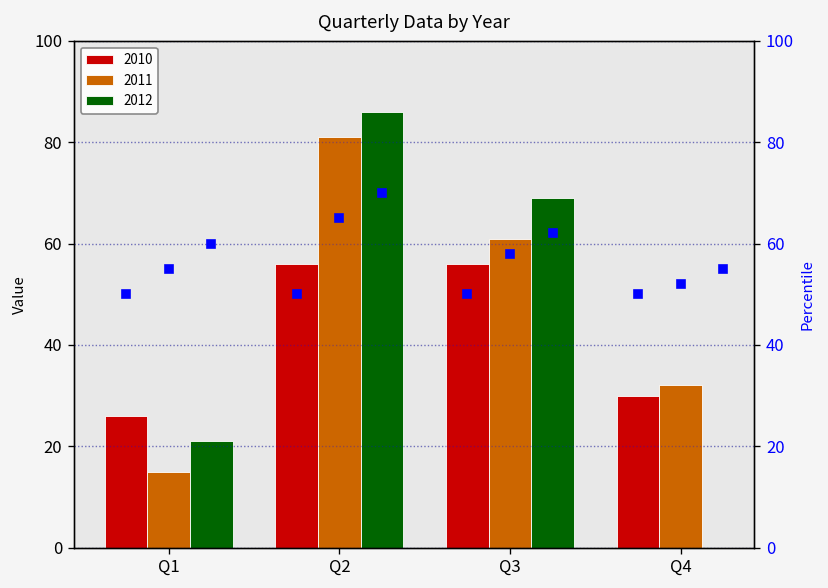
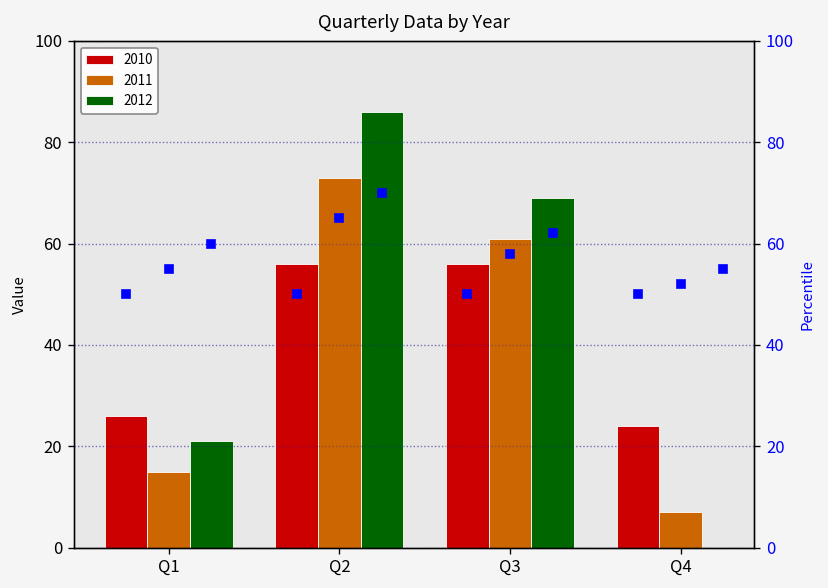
2011, Q2: 81 -> 73
2010, Q4: 30 -> 24
2011, Q4: 32 -> 7
